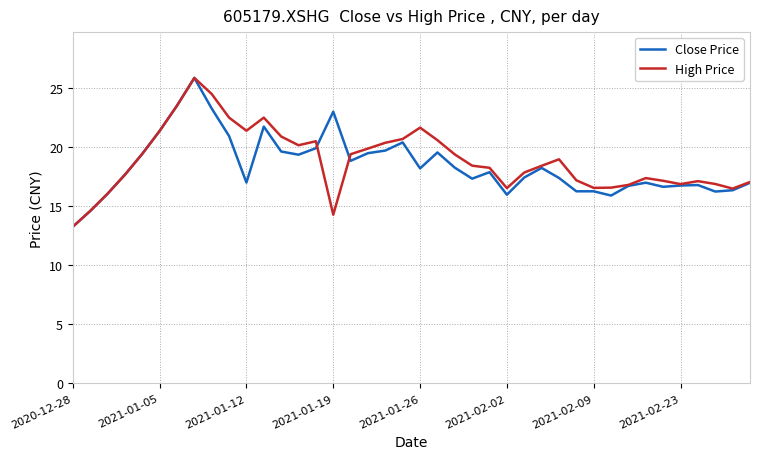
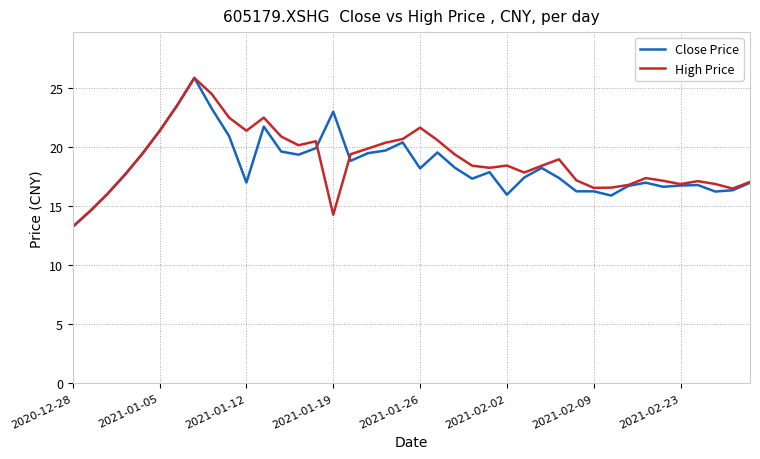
High Price, 2021-02-02: 16.5 -> 18.4
